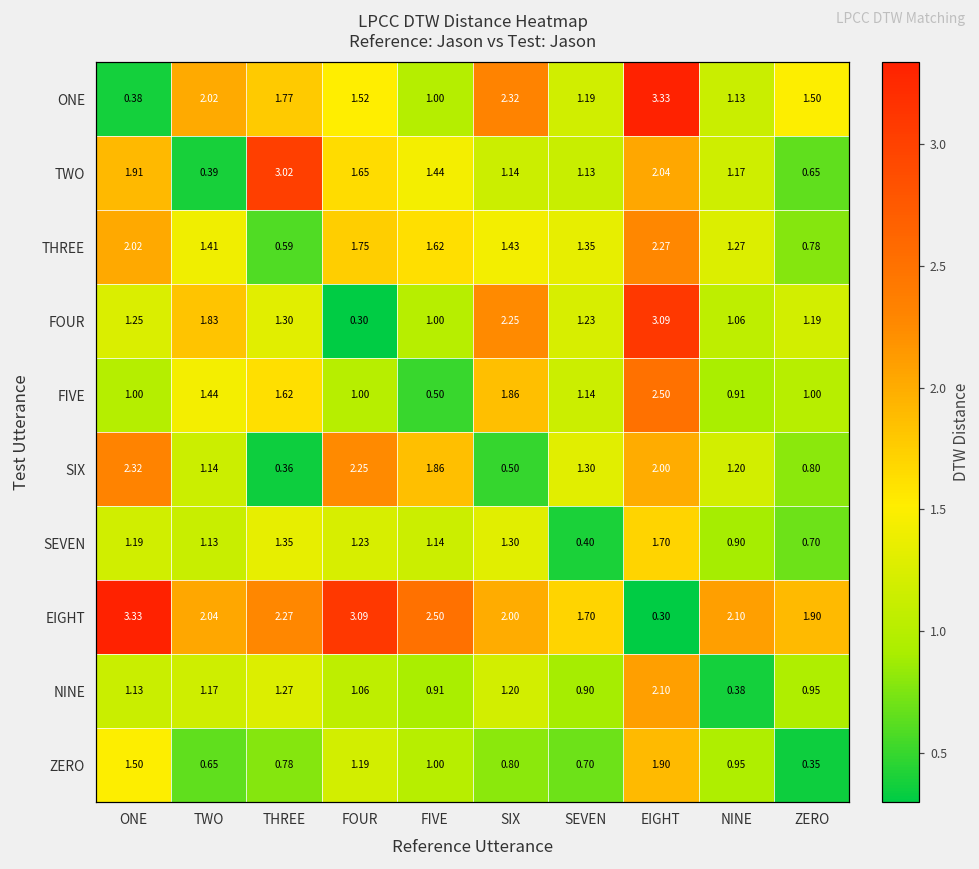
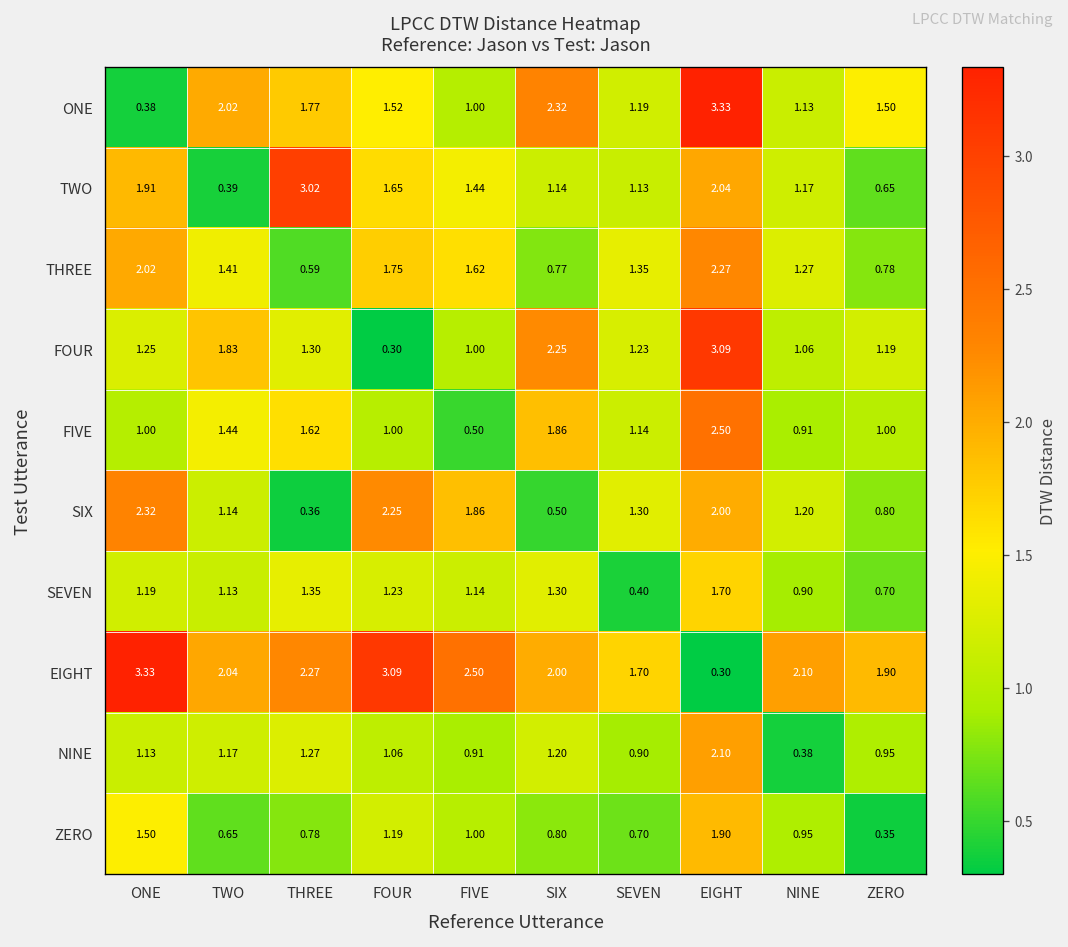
THREE, SIX: 1.43 -> 0.77
